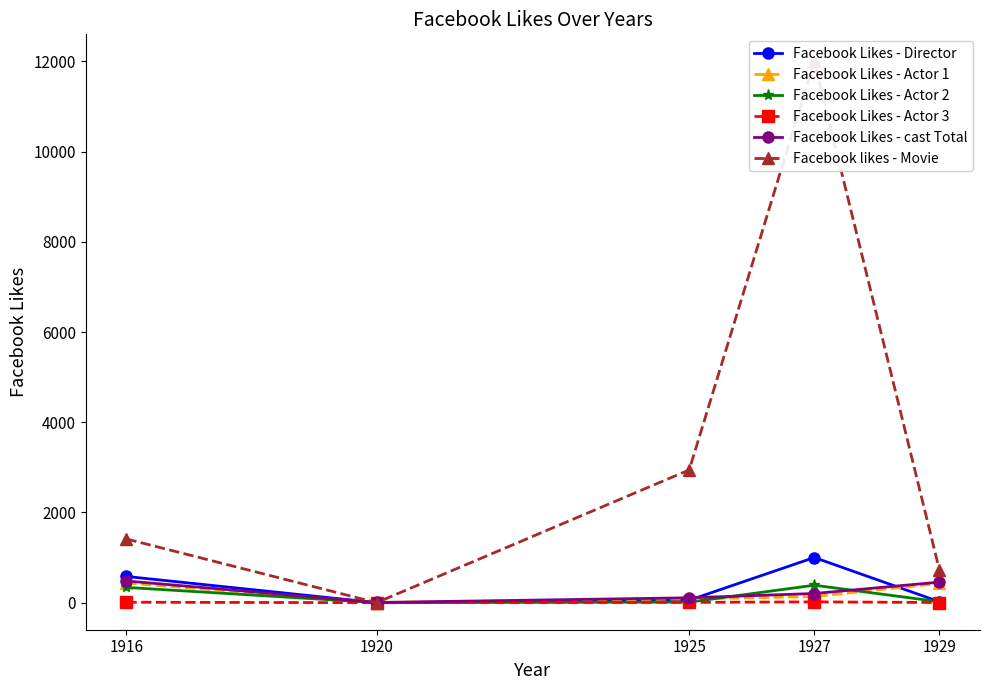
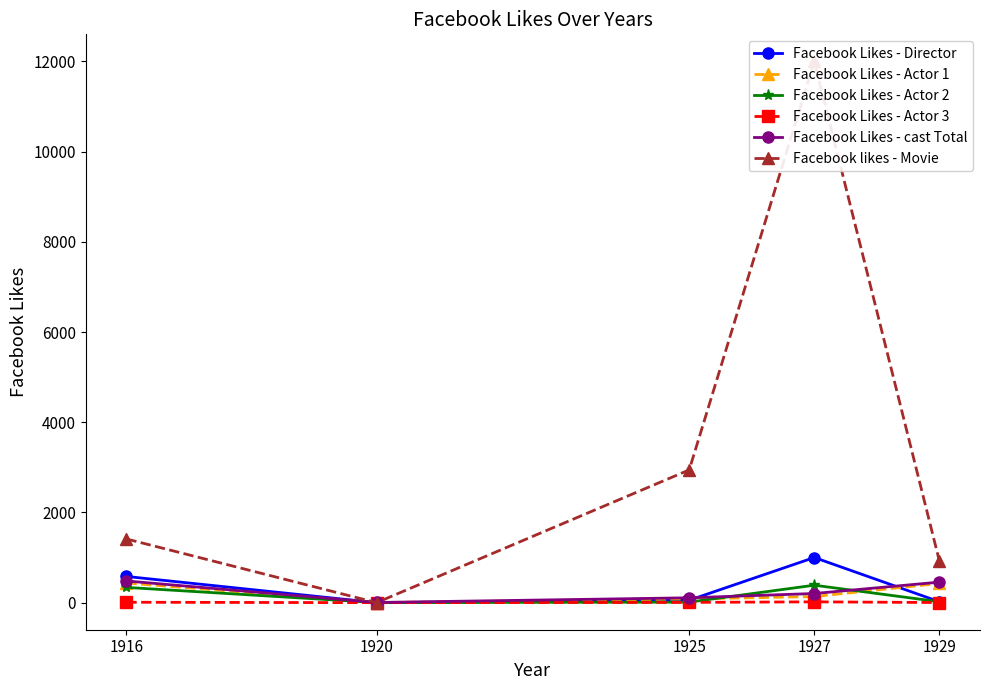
Facebook likes - Movie, 1929: 700 -> 900
